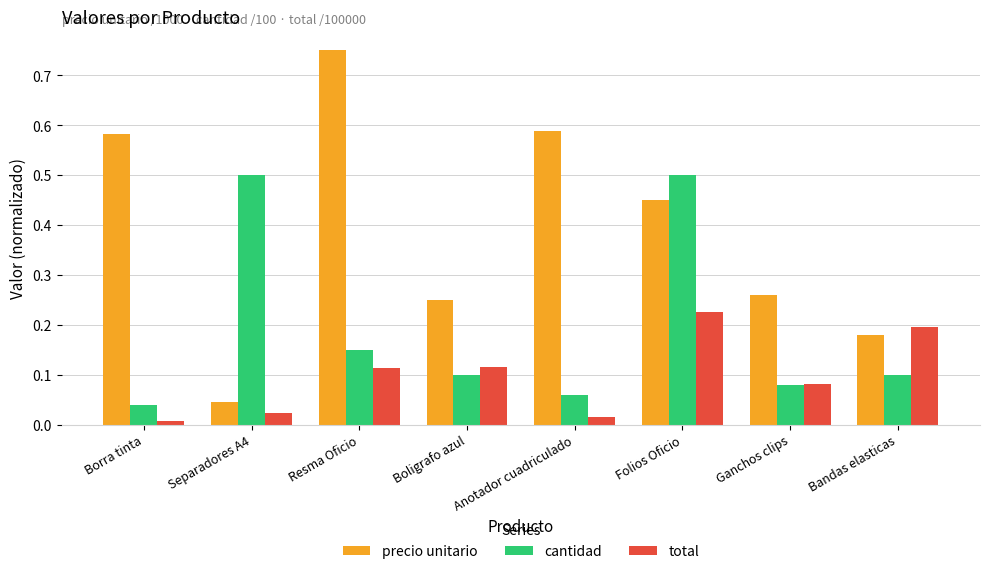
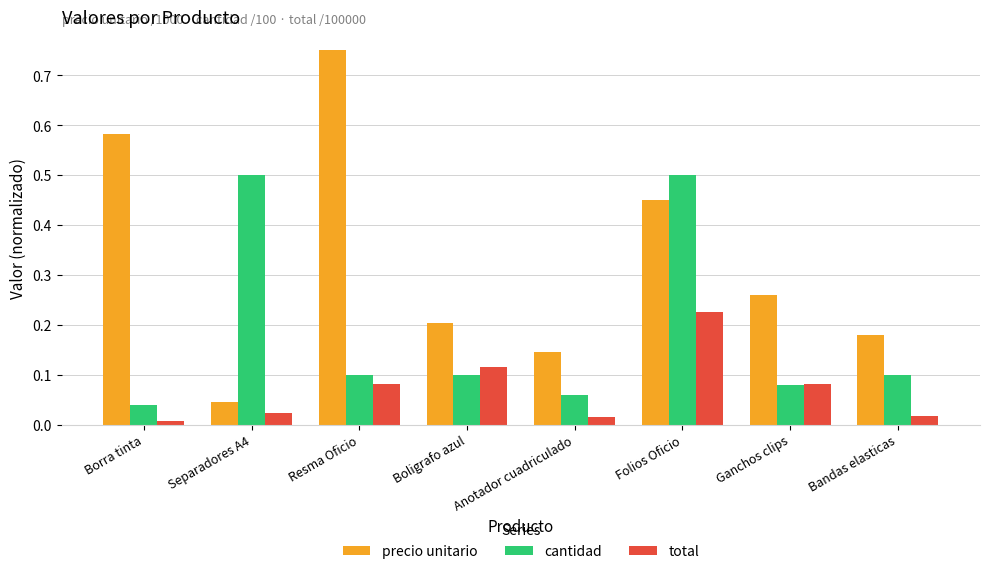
cantidad, Resma Oficio: 0.15 -> 0.10
total, Resma Oficio: 0.11 -> 0.08
precio unitario, Boligrafo azul: 0.25 -> 0.20
precio unitario, Anotador cuadriculado: 0.59 -> 0.15
total, Bandas elasticas: 0.20 -> 0.02
